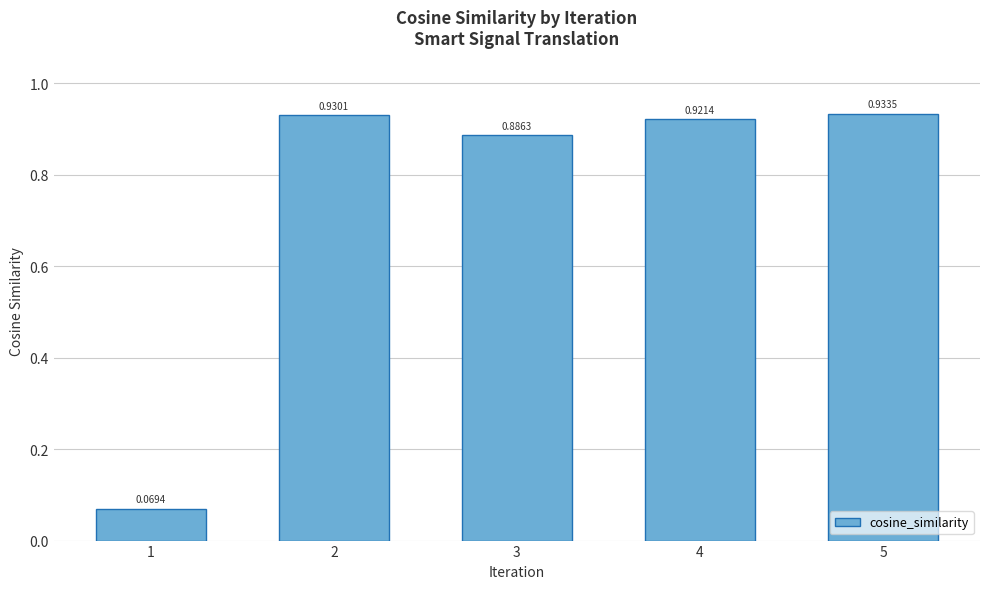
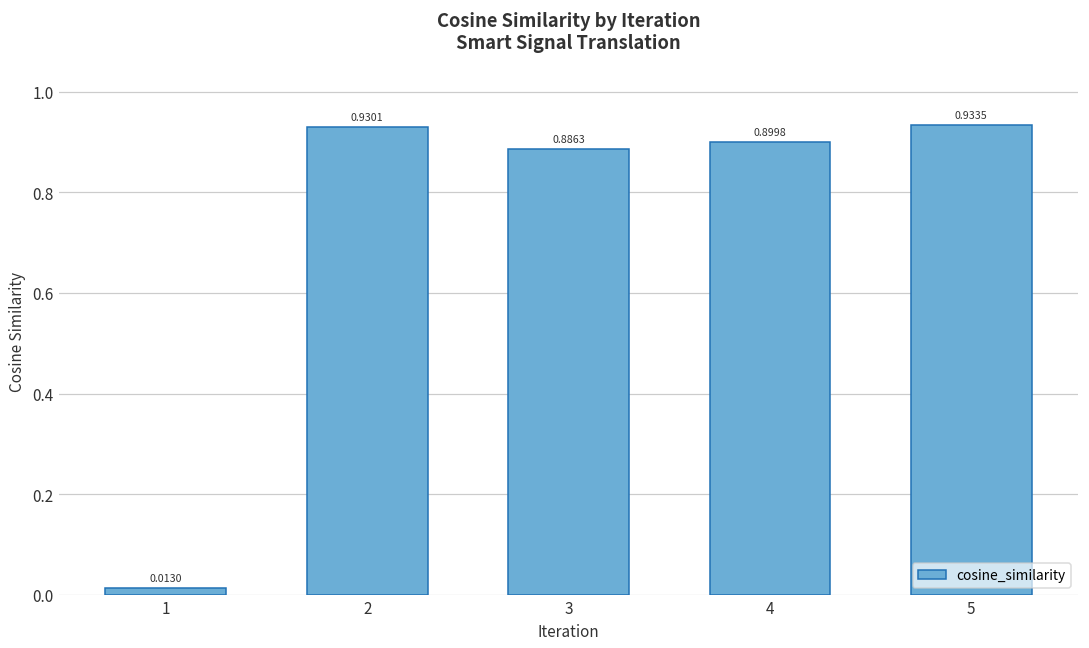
1: 0.0694 -> 0.0130
4: 0.9214 -> 0.8998
